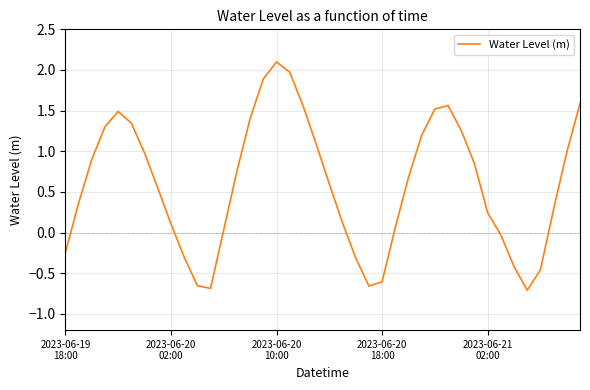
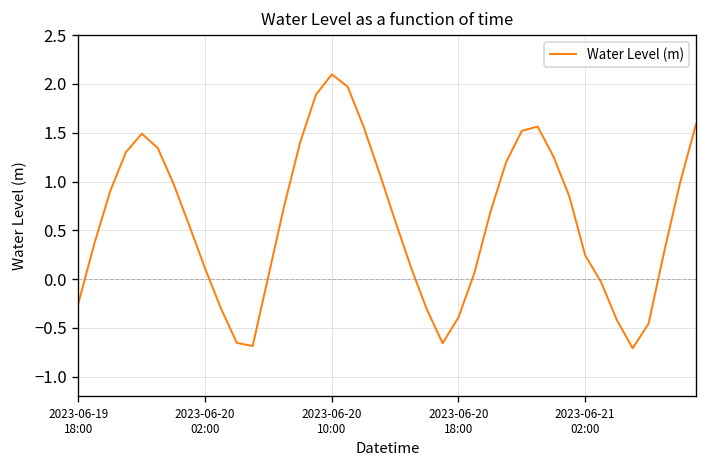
2023-06-20 18:00: -0.6 -> -0.4
